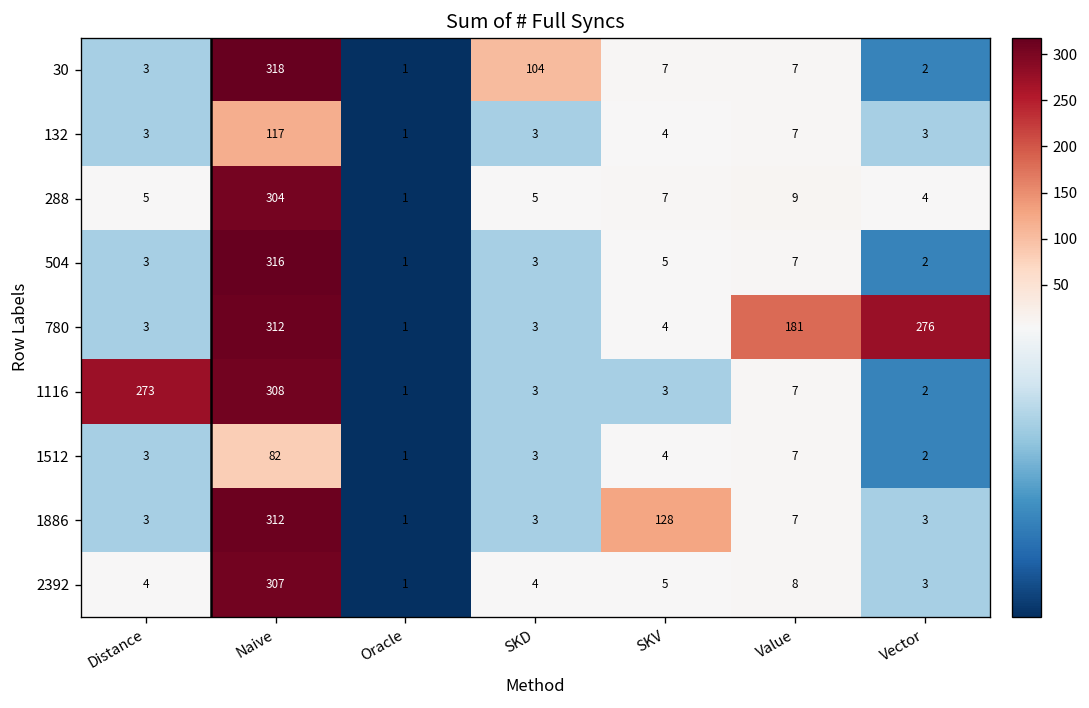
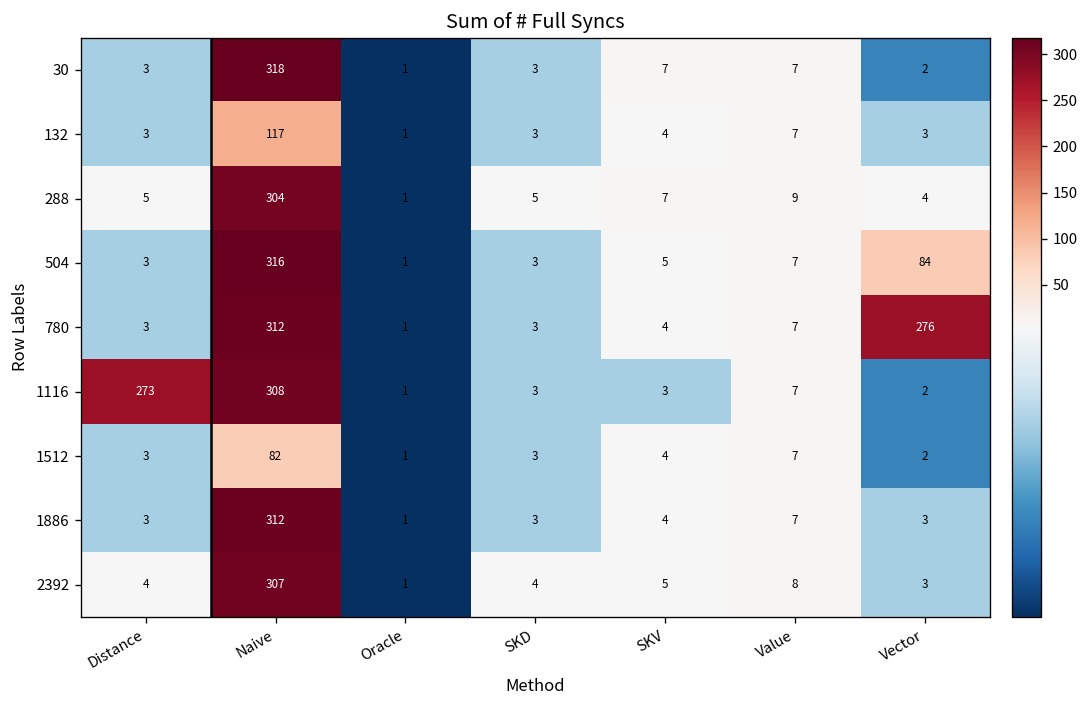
30, SKD: 104 -> 3
504, Vector: 2 -> 84
780, Value: 181 -> 7
1886, SKV: 128 -> 4
